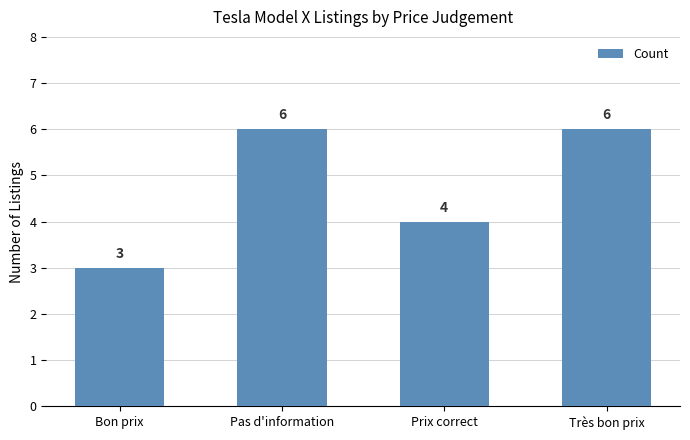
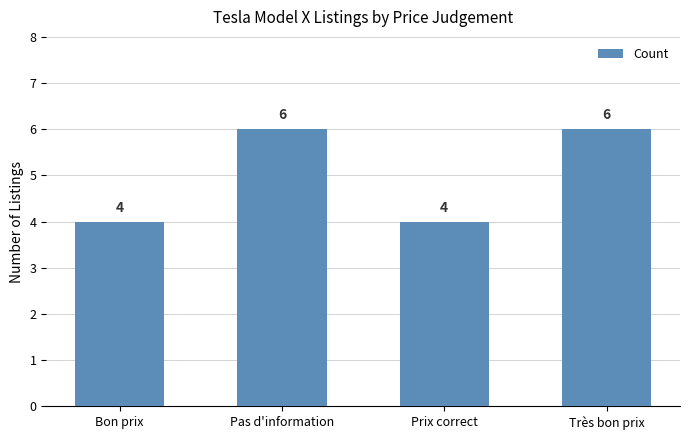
Bon prix: 3 -> 4
